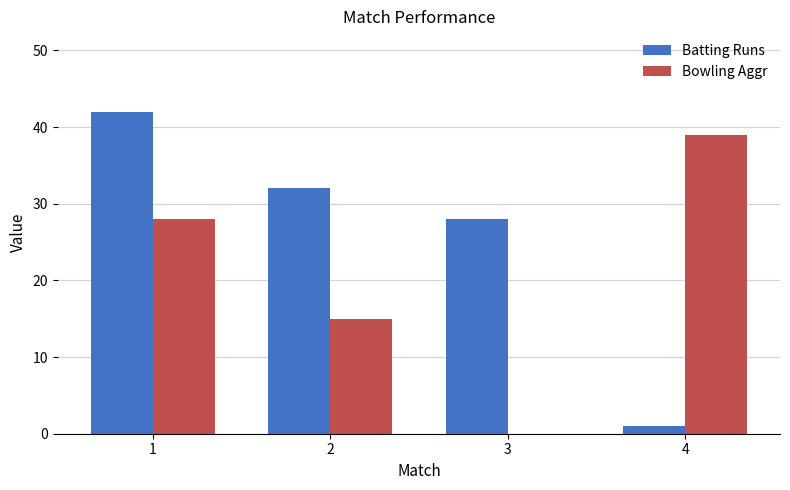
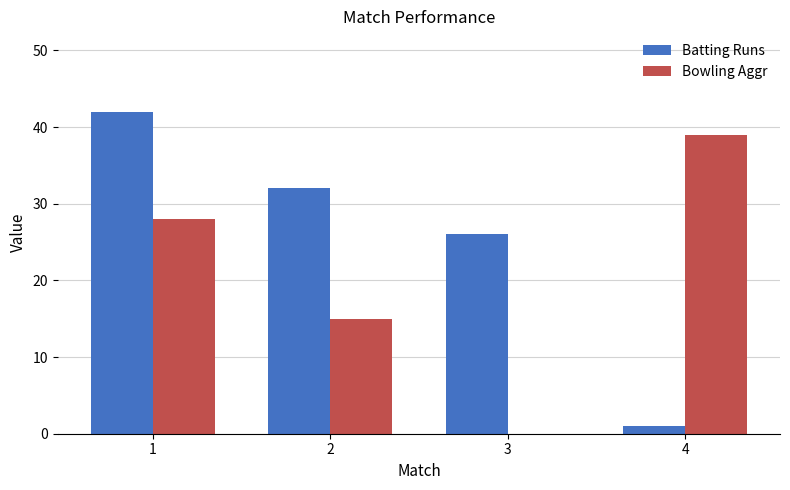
Batting Runs, 3: 28 -> 26
